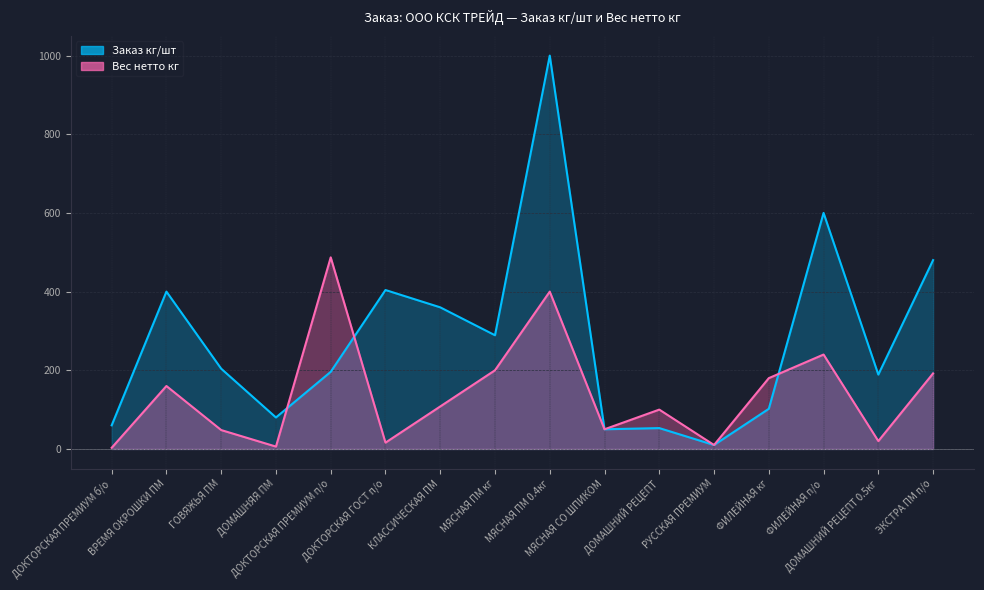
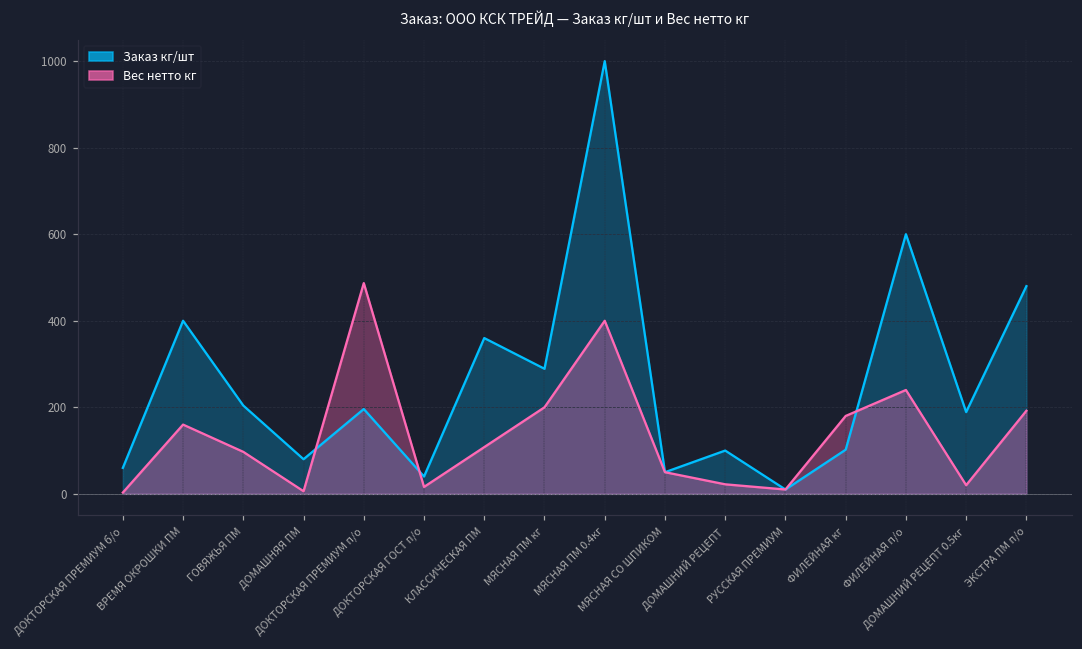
Вес нетто кг, ГОВЯЖЬЯ ПМ: 50 -> 100
Заказ кг/шт, ДОКТОРСКАЯ ГОСТ п/о: 400 -> 40
Заказ кг/шт, ДОМАШНИЙ РЕЦЕПТ: 50 -> 100
Вес нетто кг, ДОМАШНИЙ РЕЦЕПТ: 100 -> 20
